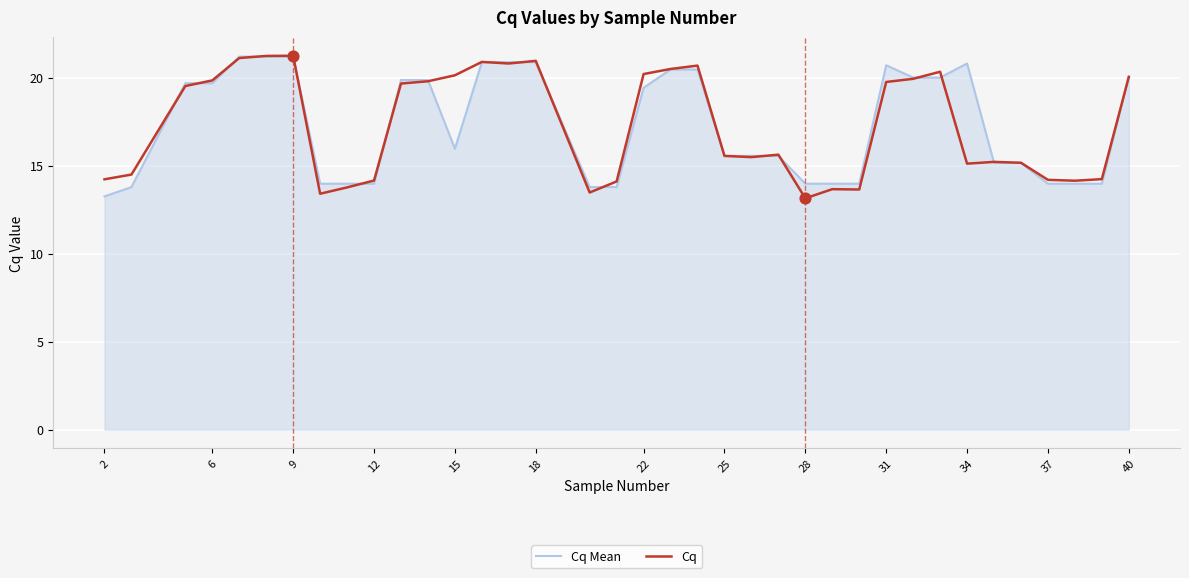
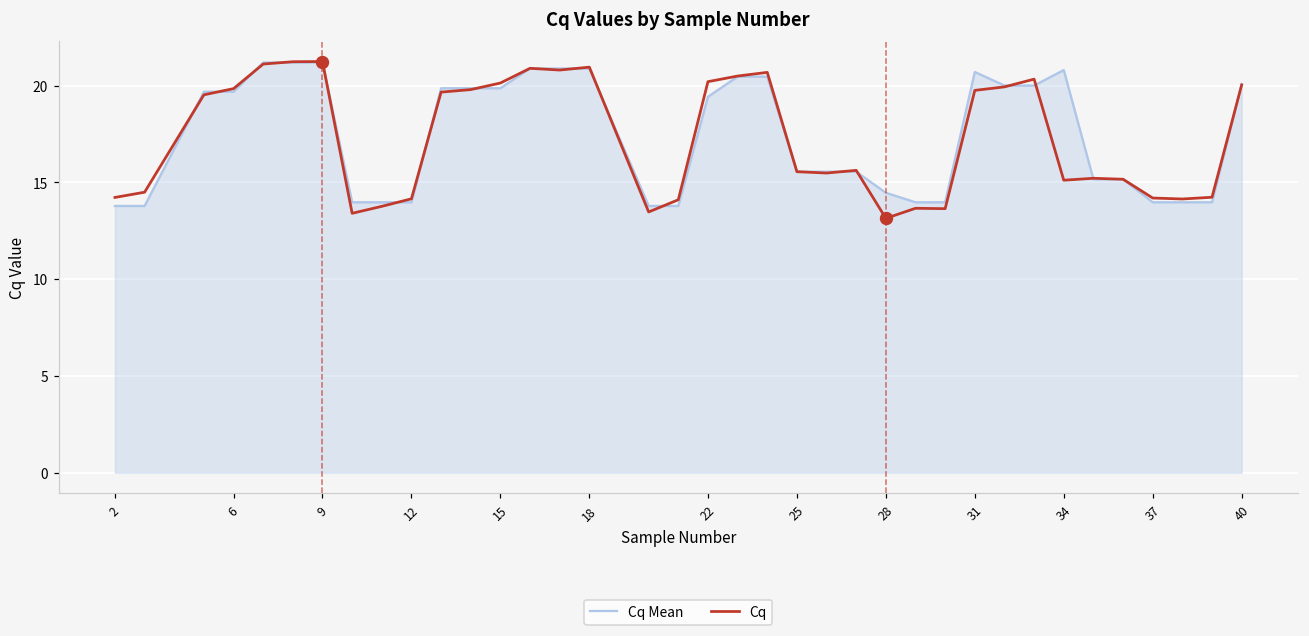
Cq Mean, 2: 13.3 -> 13.8
Cq Mean, 15: 16.0 -> 19.9
Cq Mean, 28: 14.0 -> 14.5
